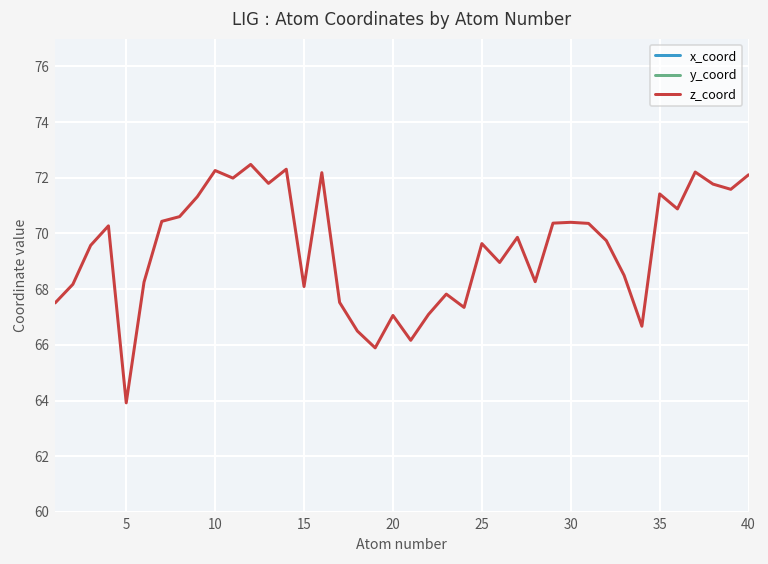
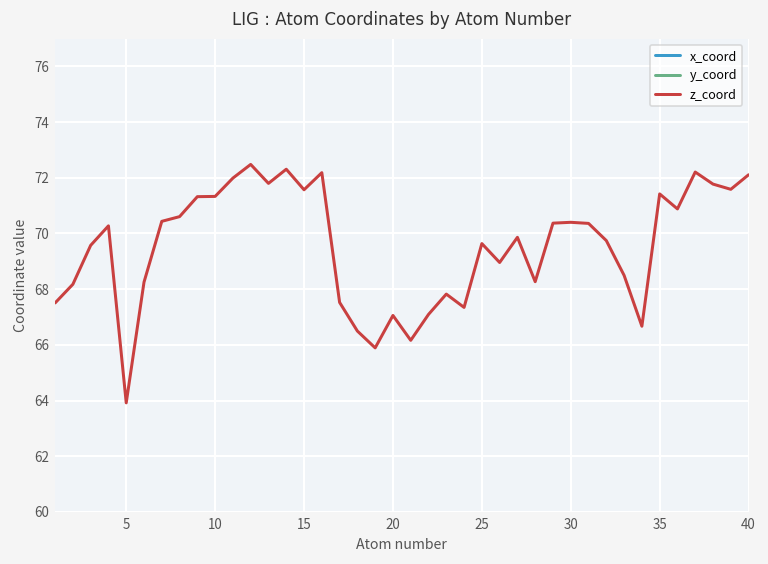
z_coord, 10: 72.3 -> 71.3
z_coord, 15: 68.1 -> 71.6
